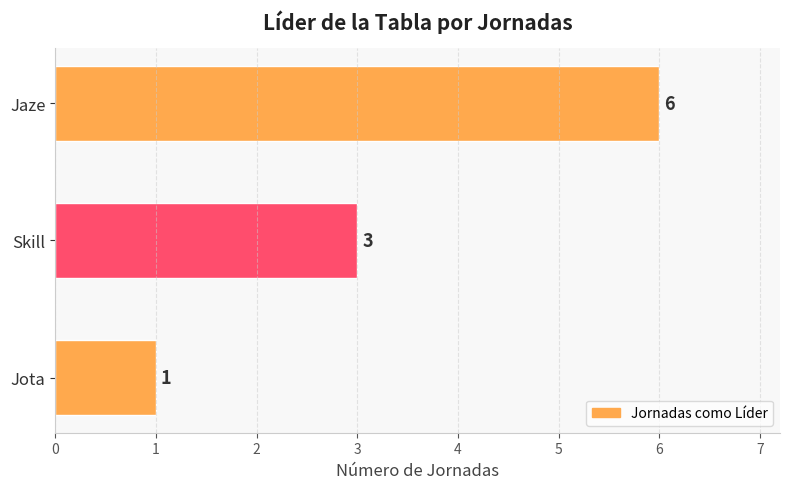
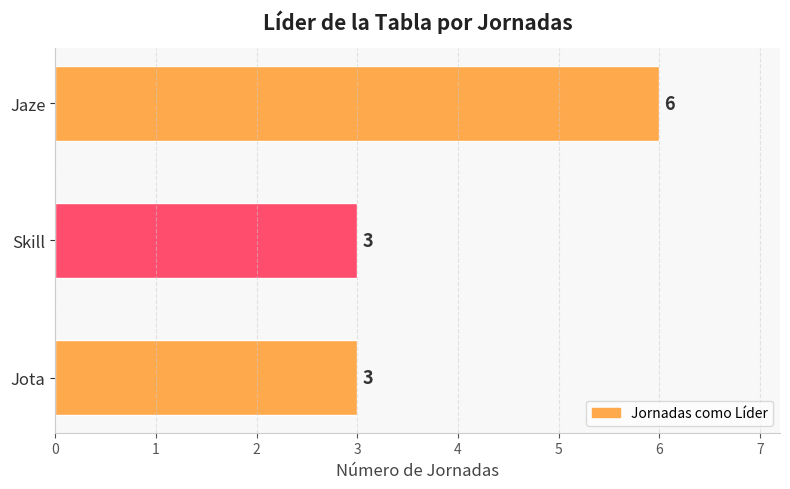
Jota: 1 -> 3
